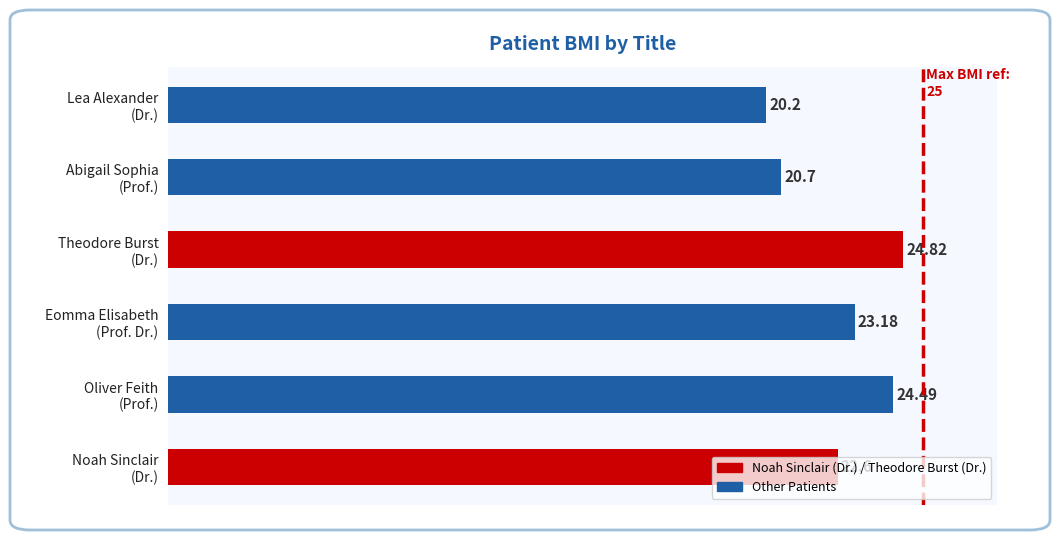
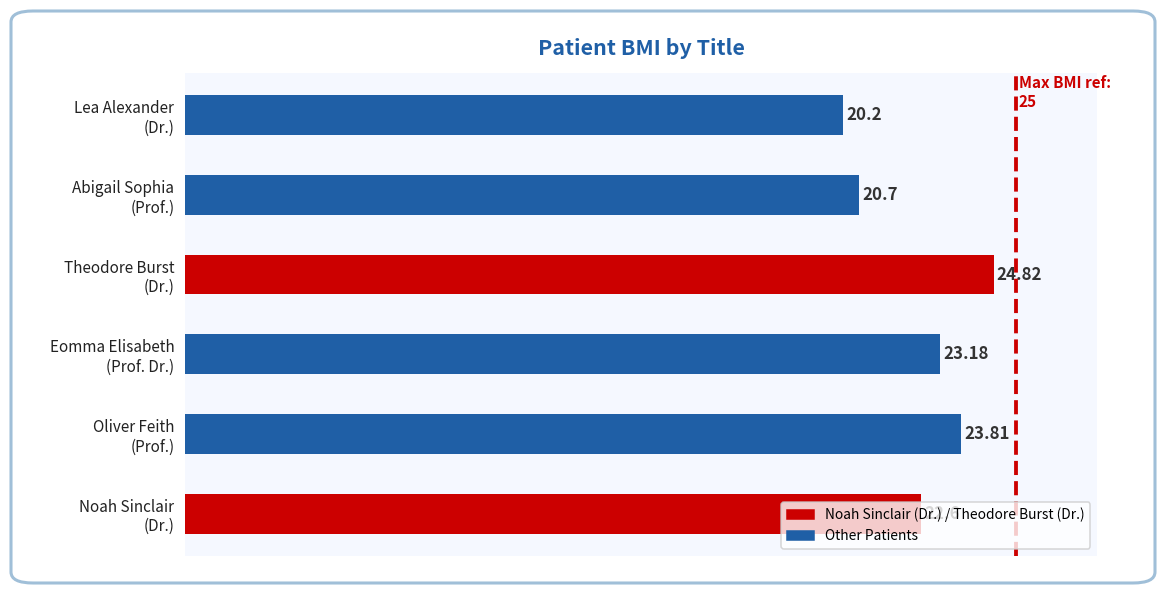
Oliver Feith (Prof.): 24.49 -> 23.81
